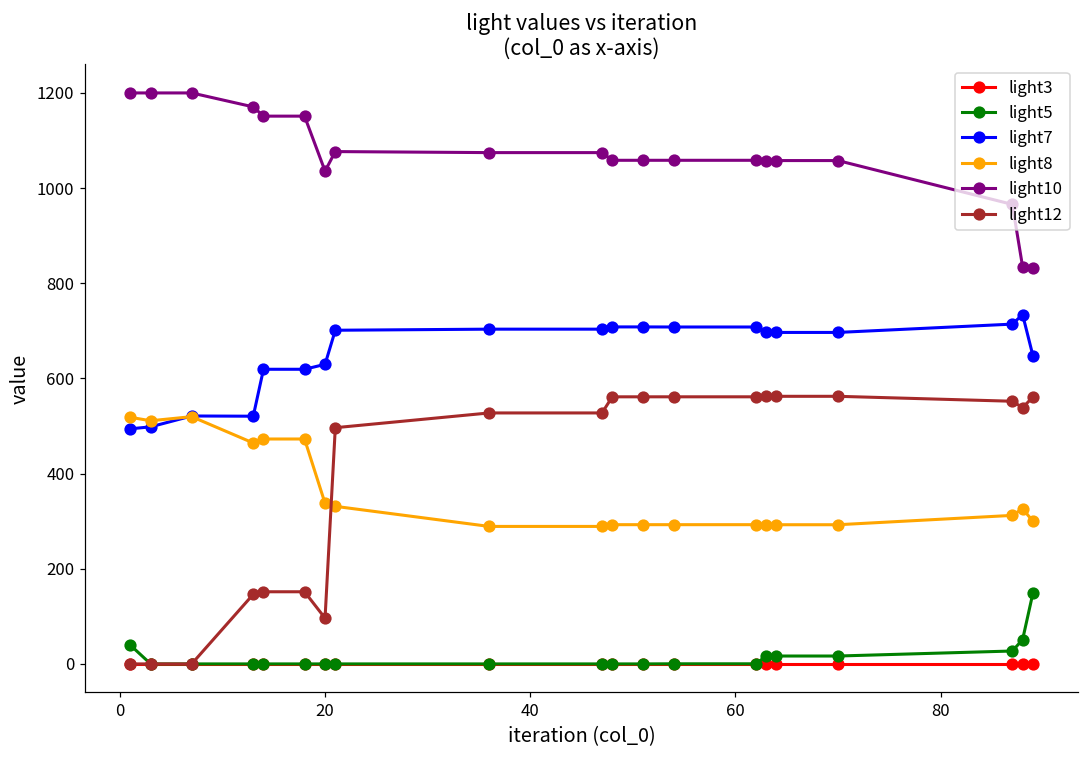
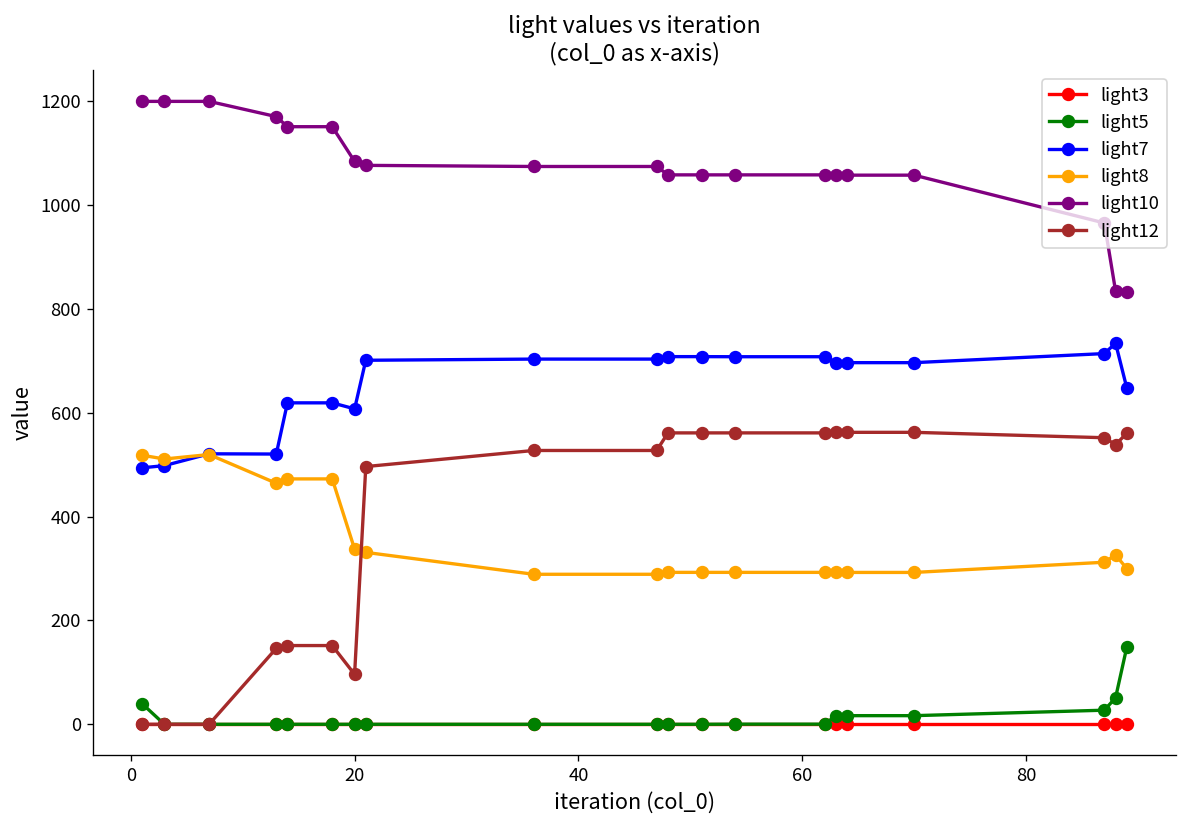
light7, 20: 630 -> 610
light10, 20: 1040 -> 1080
